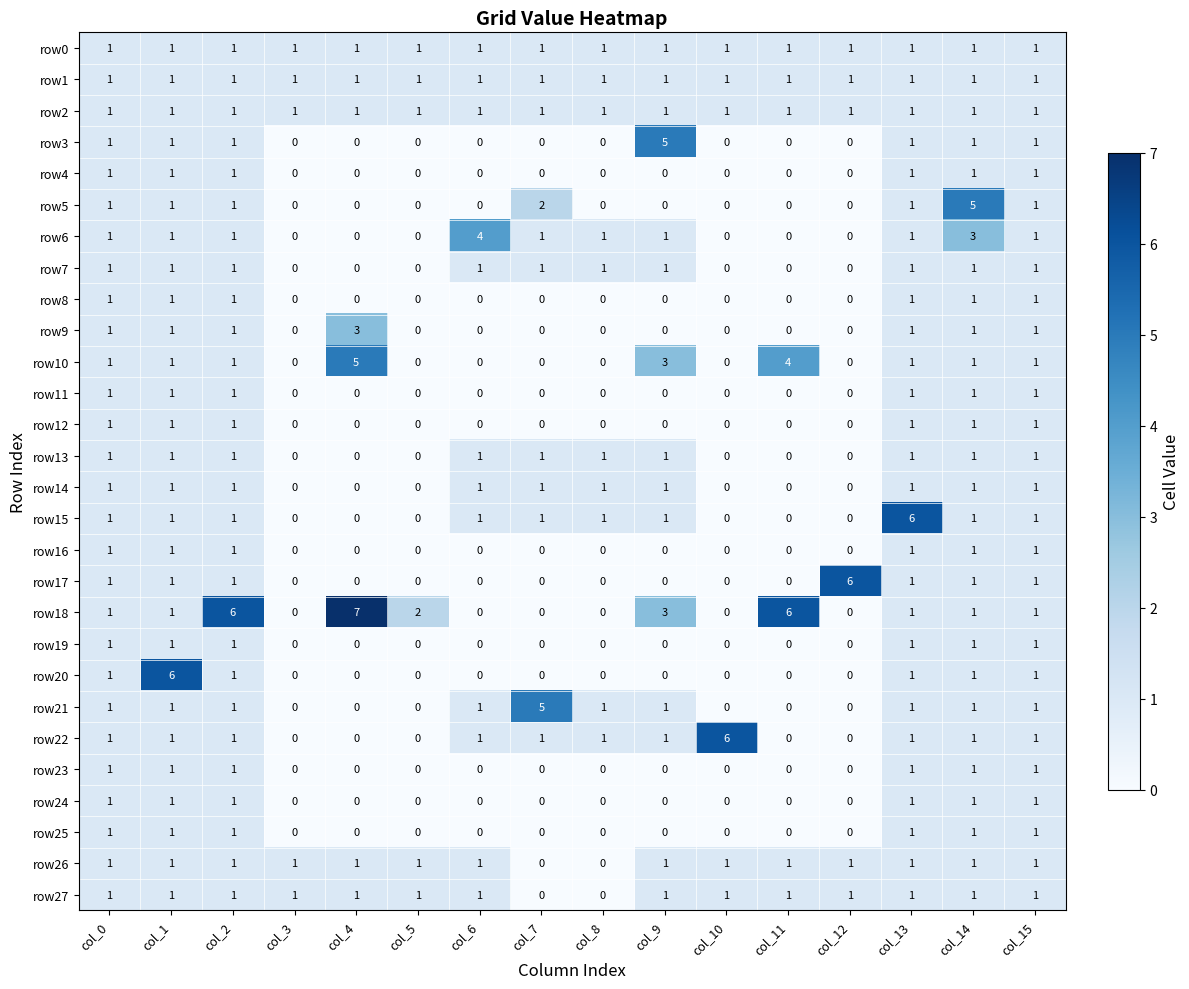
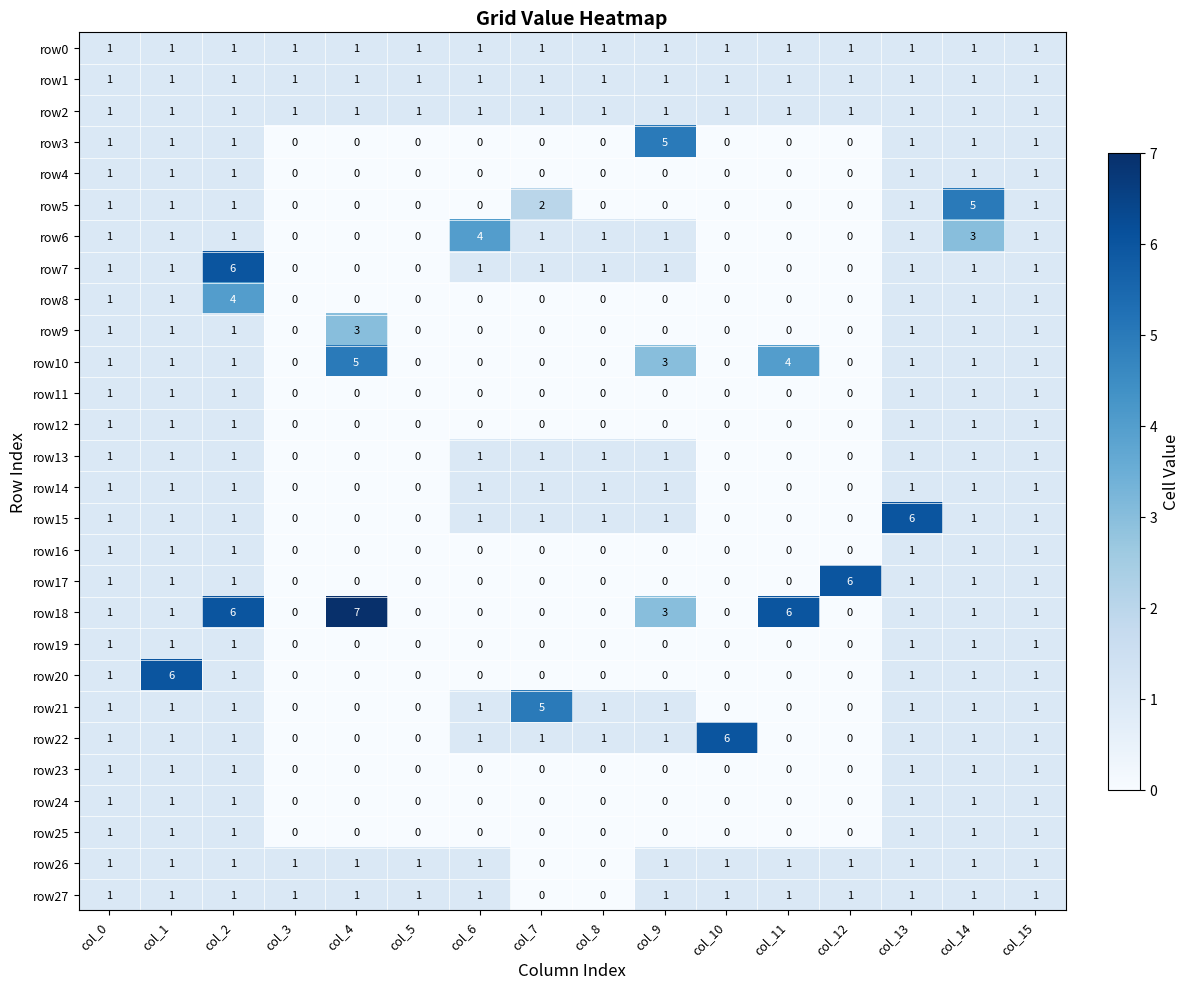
row7, col_2: 1 -> 6
row8, col_2: 1 -> 4
row18, col_5: 2 -> 0
